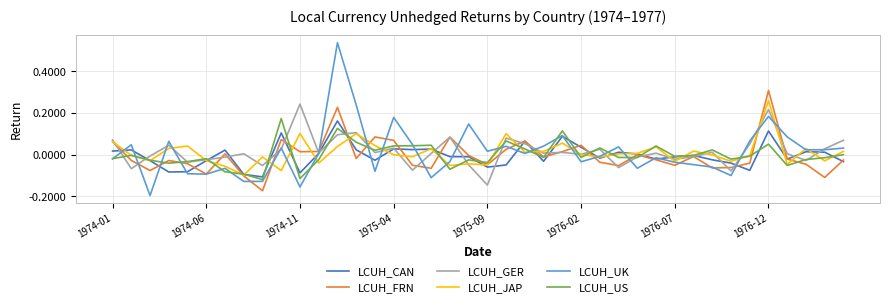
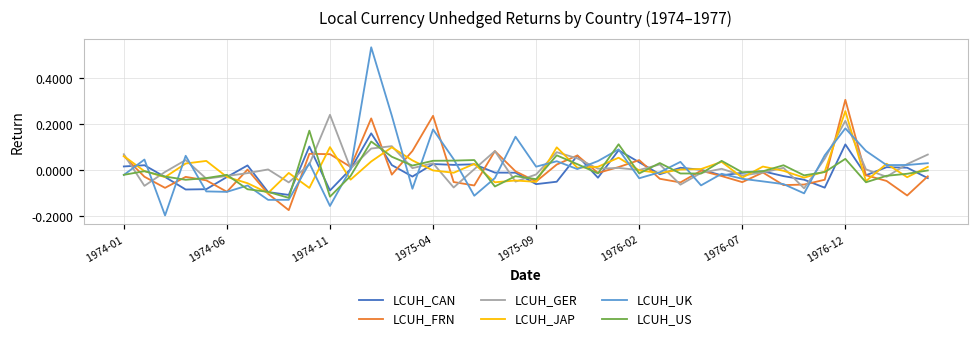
LCUH_FRN, 1974-11: 0.01 -> 0.07
LCUH_FRN, 1975-04: 0.07 -> 0.24
LCUH_GER, 1975-09: -0.15 -> -0.02
